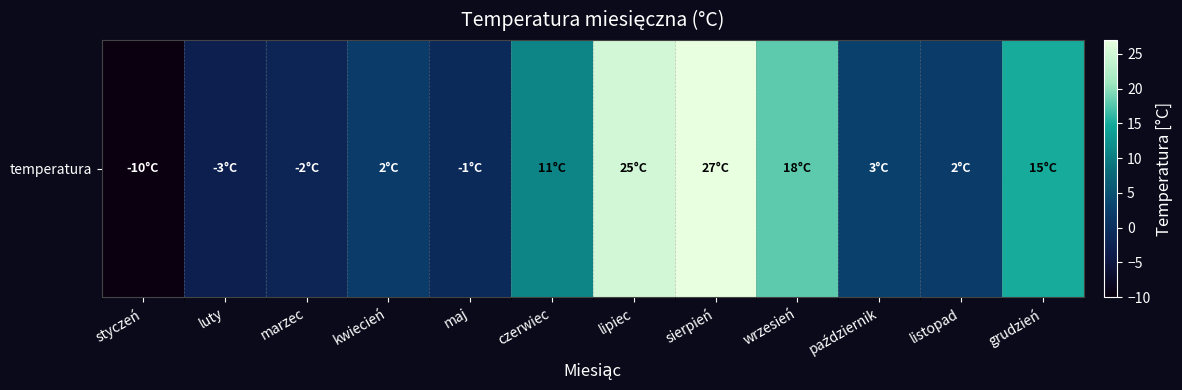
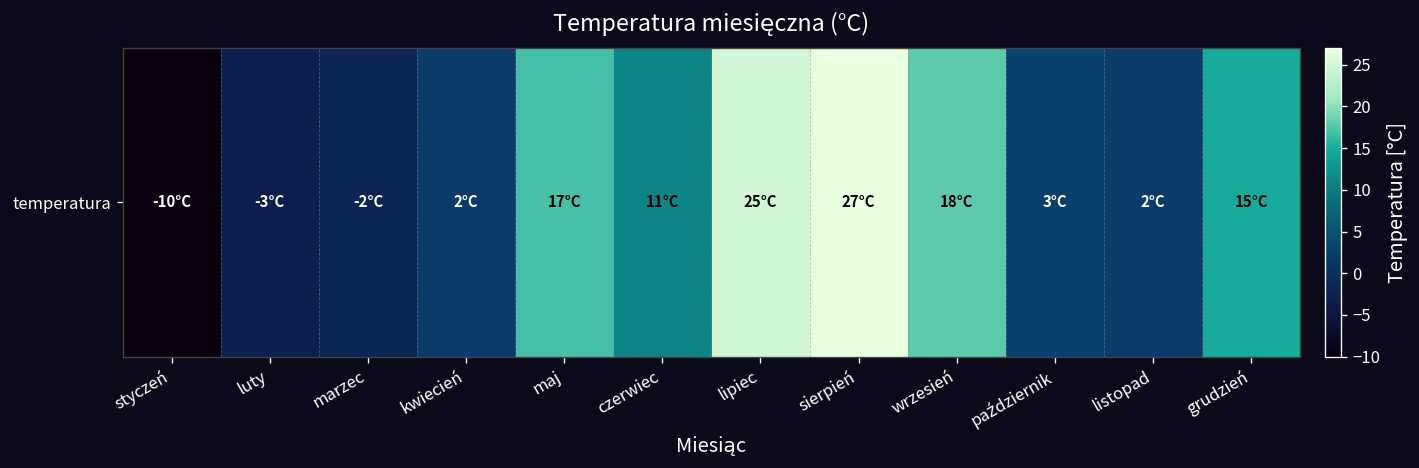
temperatura, maj: -1°C -> 17°C
